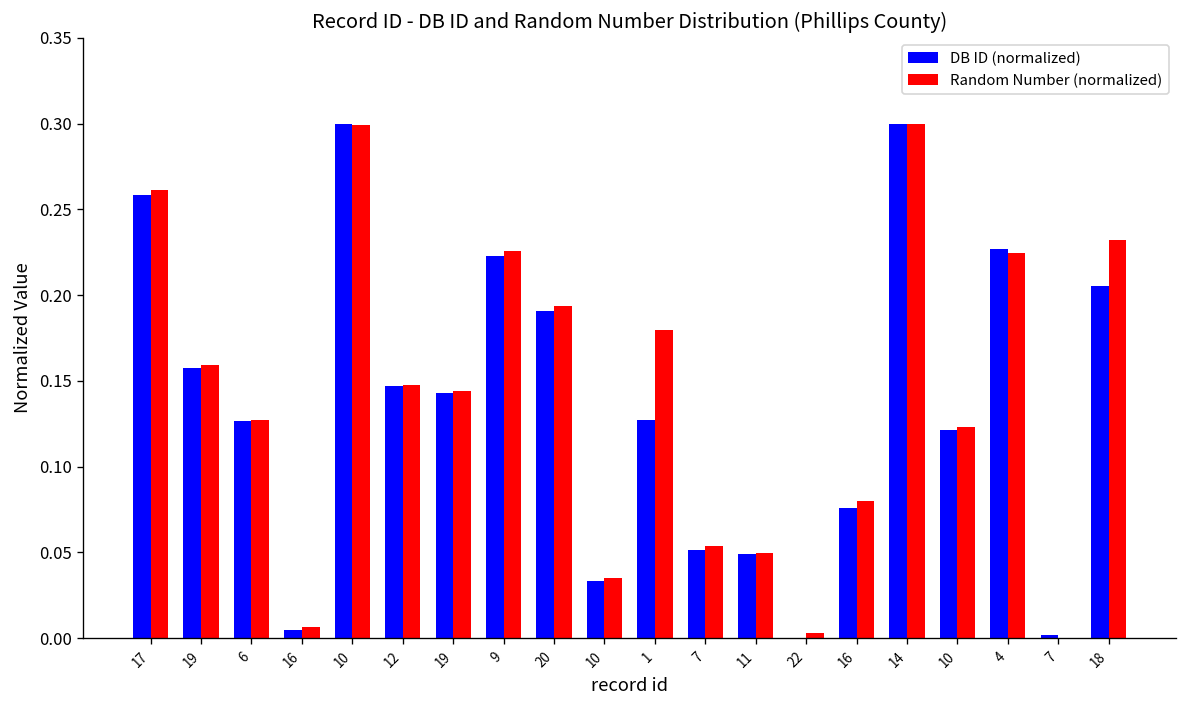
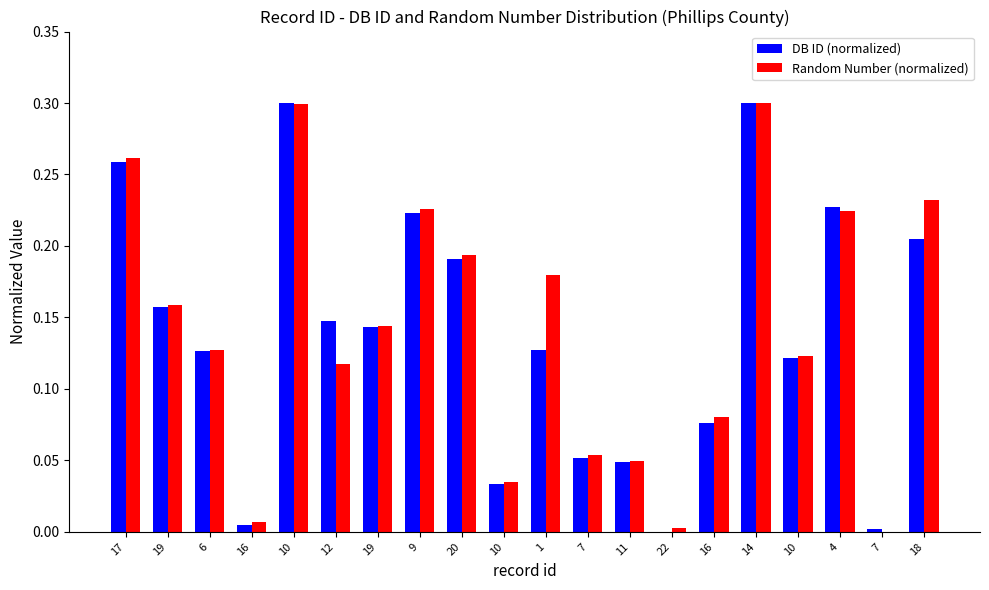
Random Number (normalized), 12: 0.148 -> 0.117
